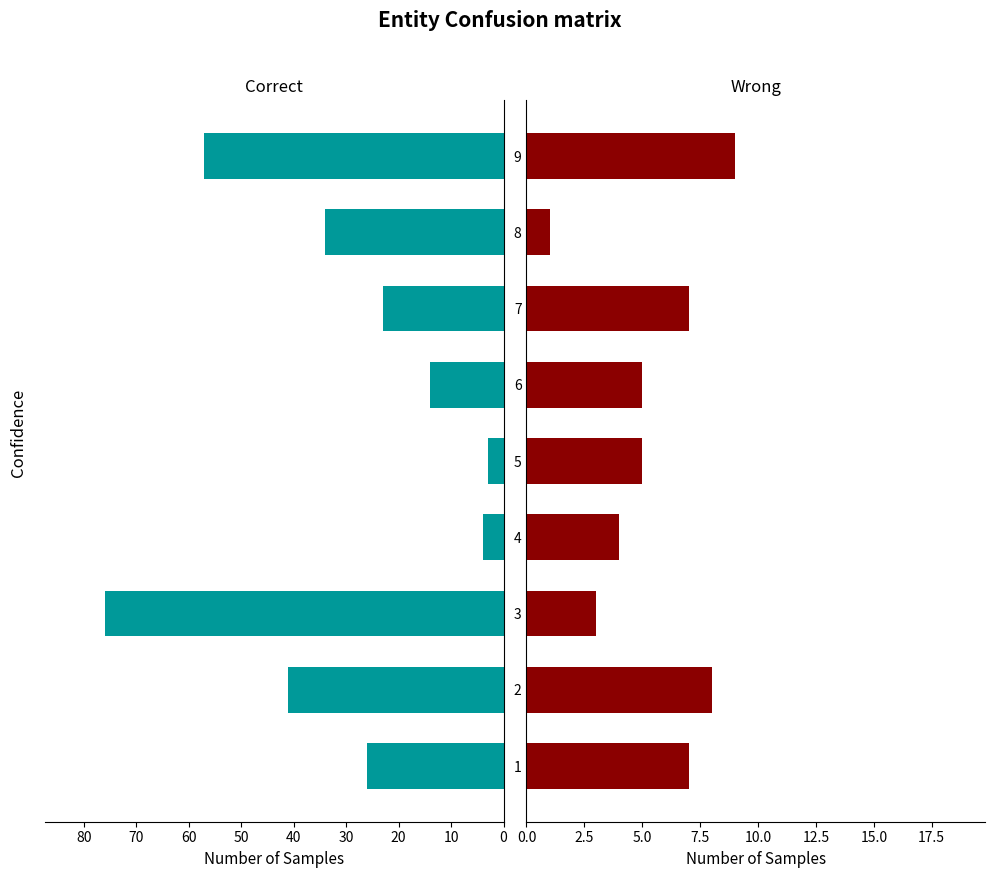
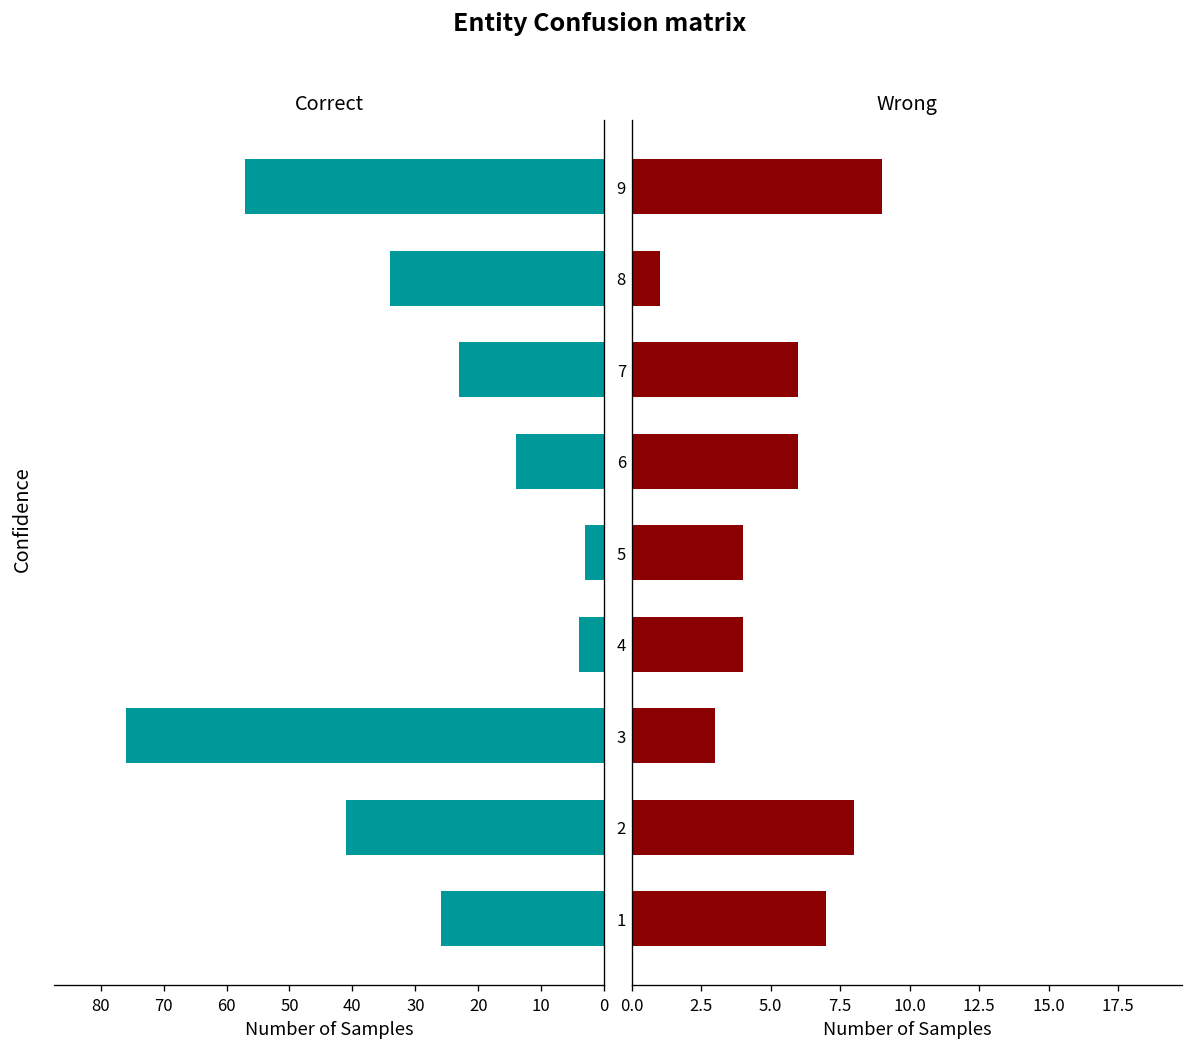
Wrong, 7: 7 -> 6
Wrong, 6: 5 -> 6
Wrong, 5: 5 -> 4
